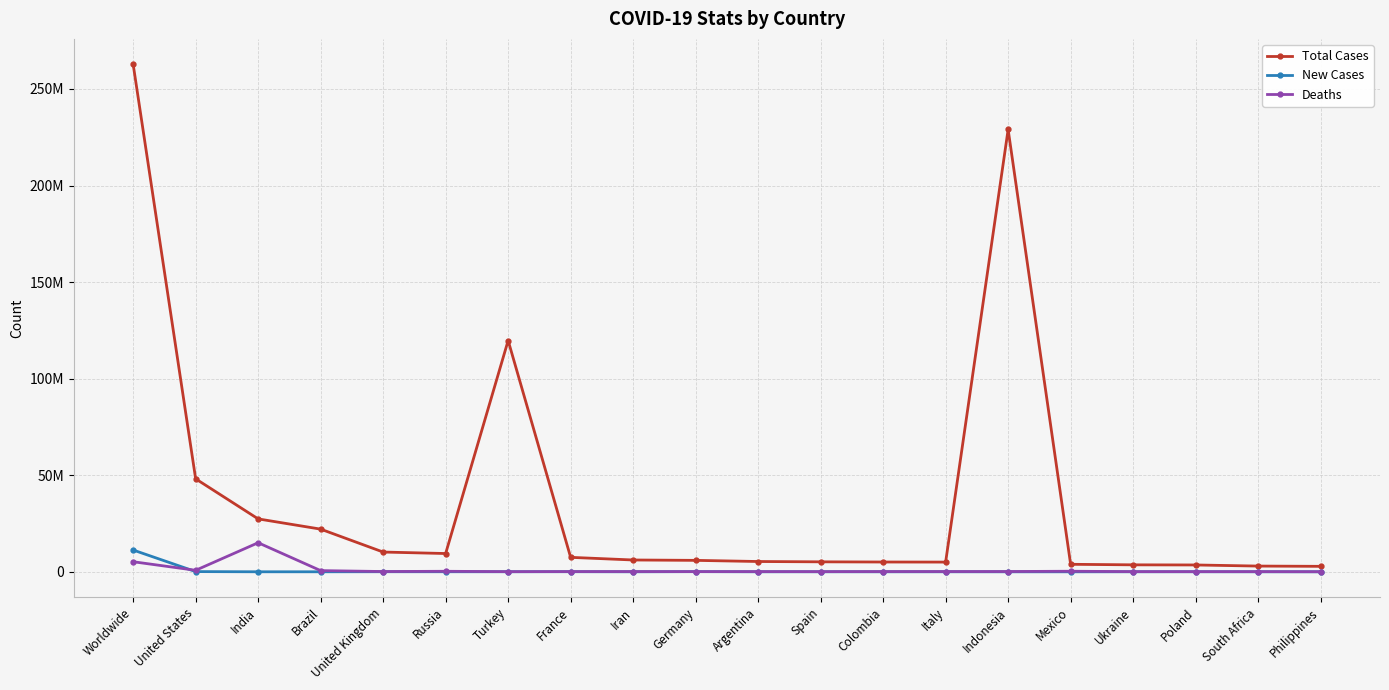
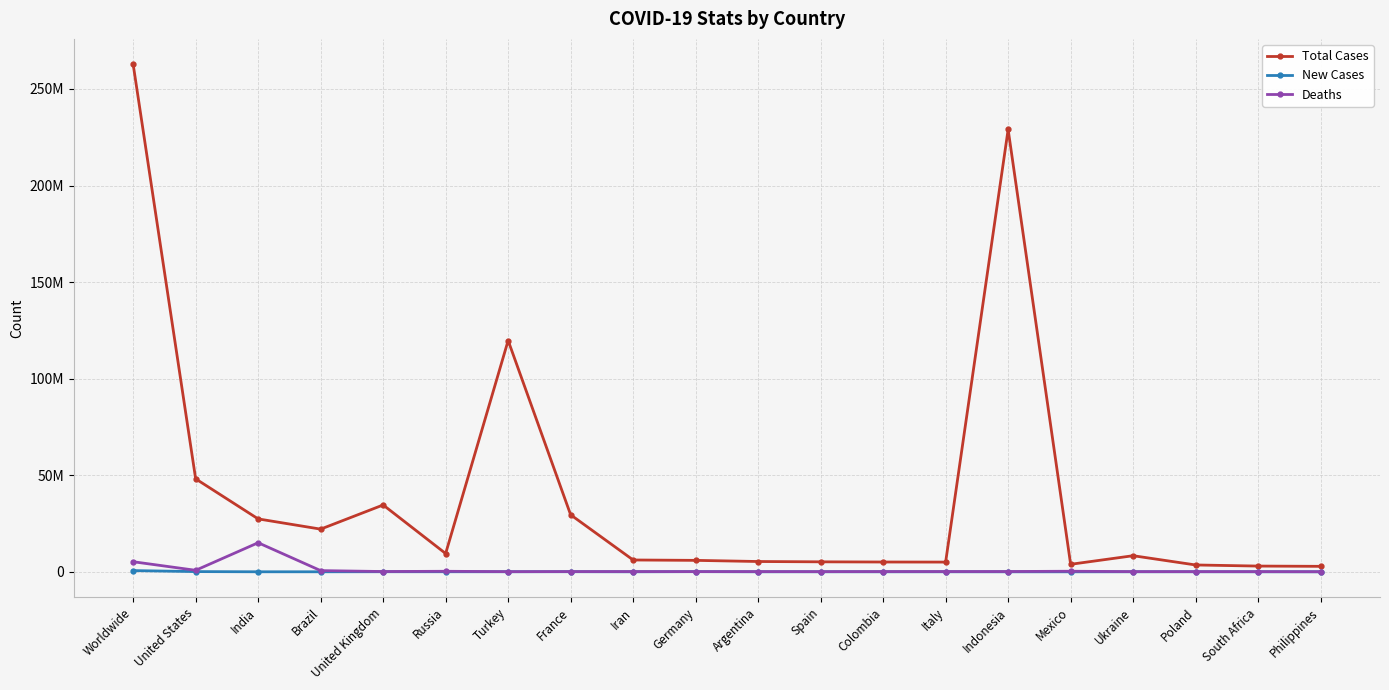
New Cases, Worldwide: 11000000 -> 1000000
Total Cases, United Kingdom: 10000000 -> 35000000
Total Cases, France: 7000000 -> 30000000
Total Cases, Ukraine: 4000000 -> 8000000
